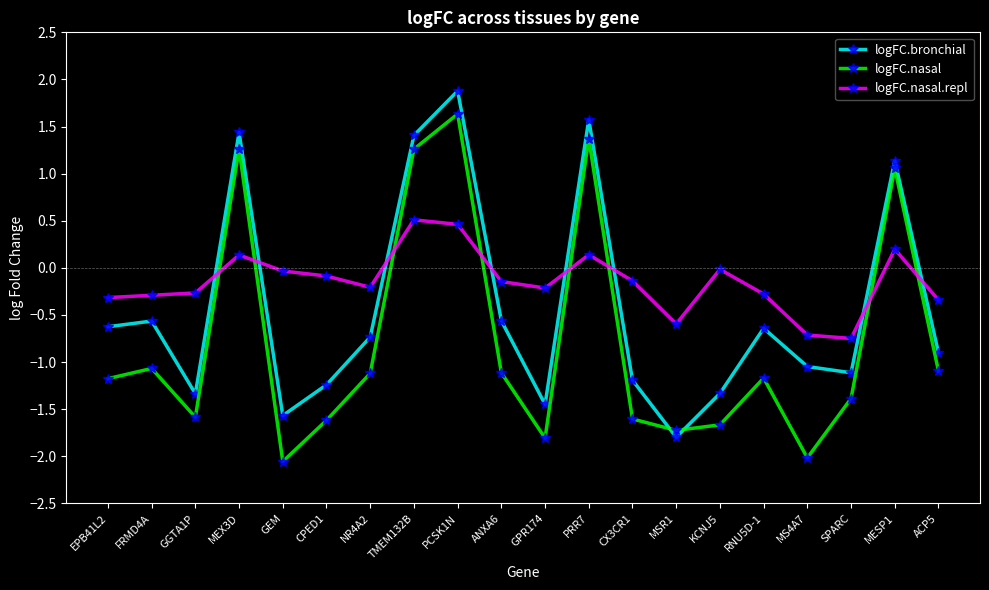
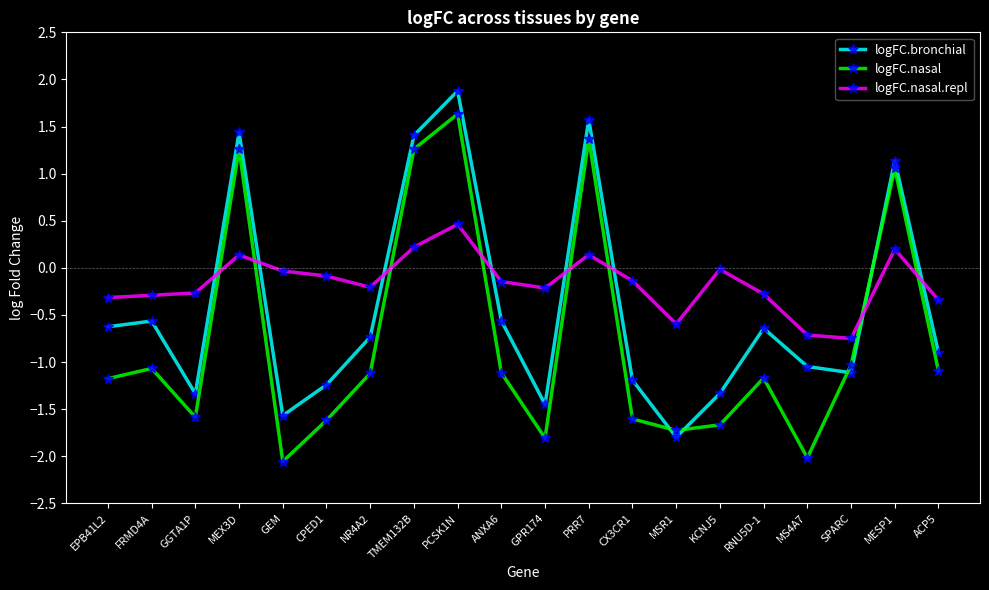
logFC.nasal.repl, TMEM132B: 0.5 -> 0.2
logFC.nasal, SPARC: -1.4 -> -1.0
